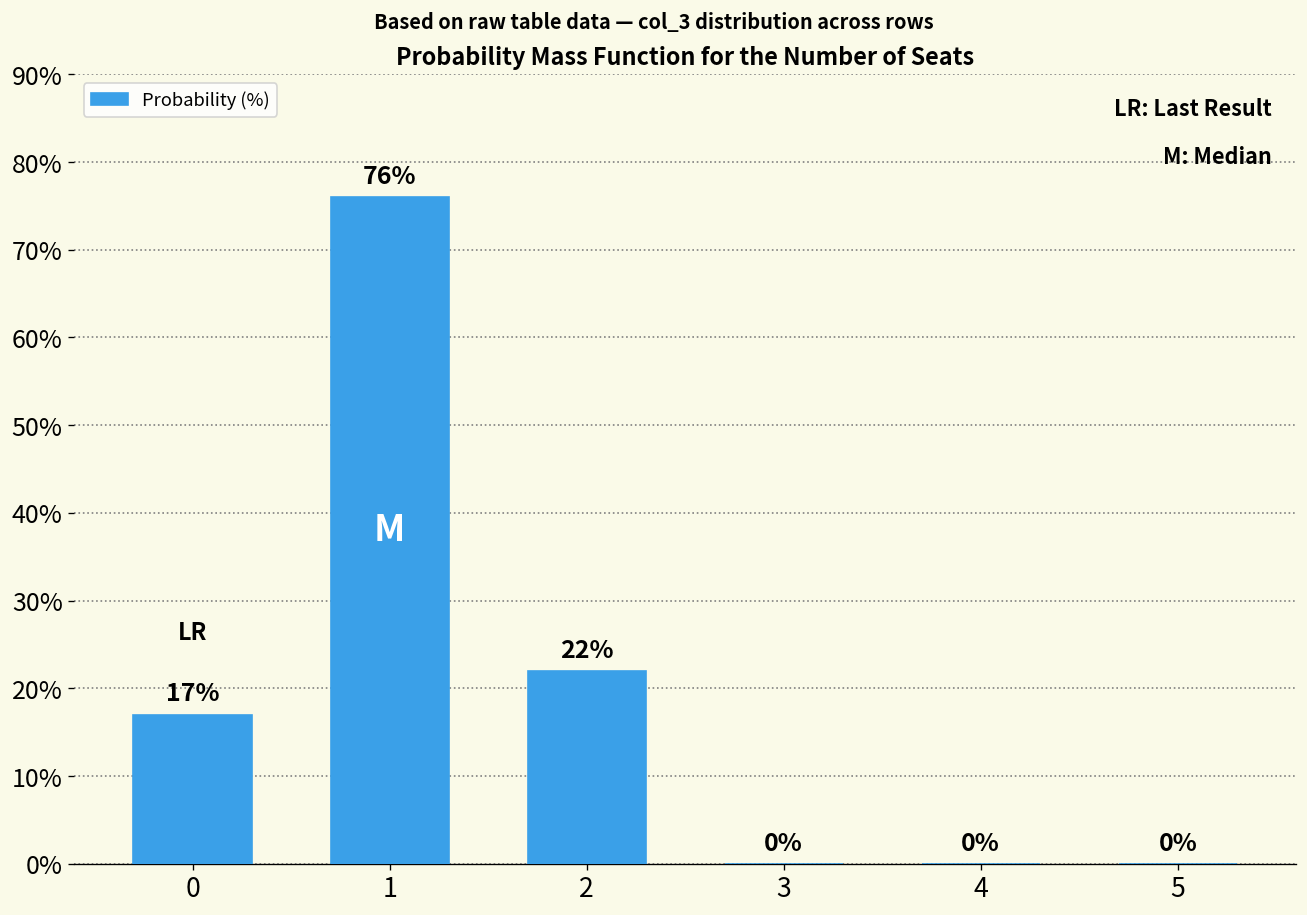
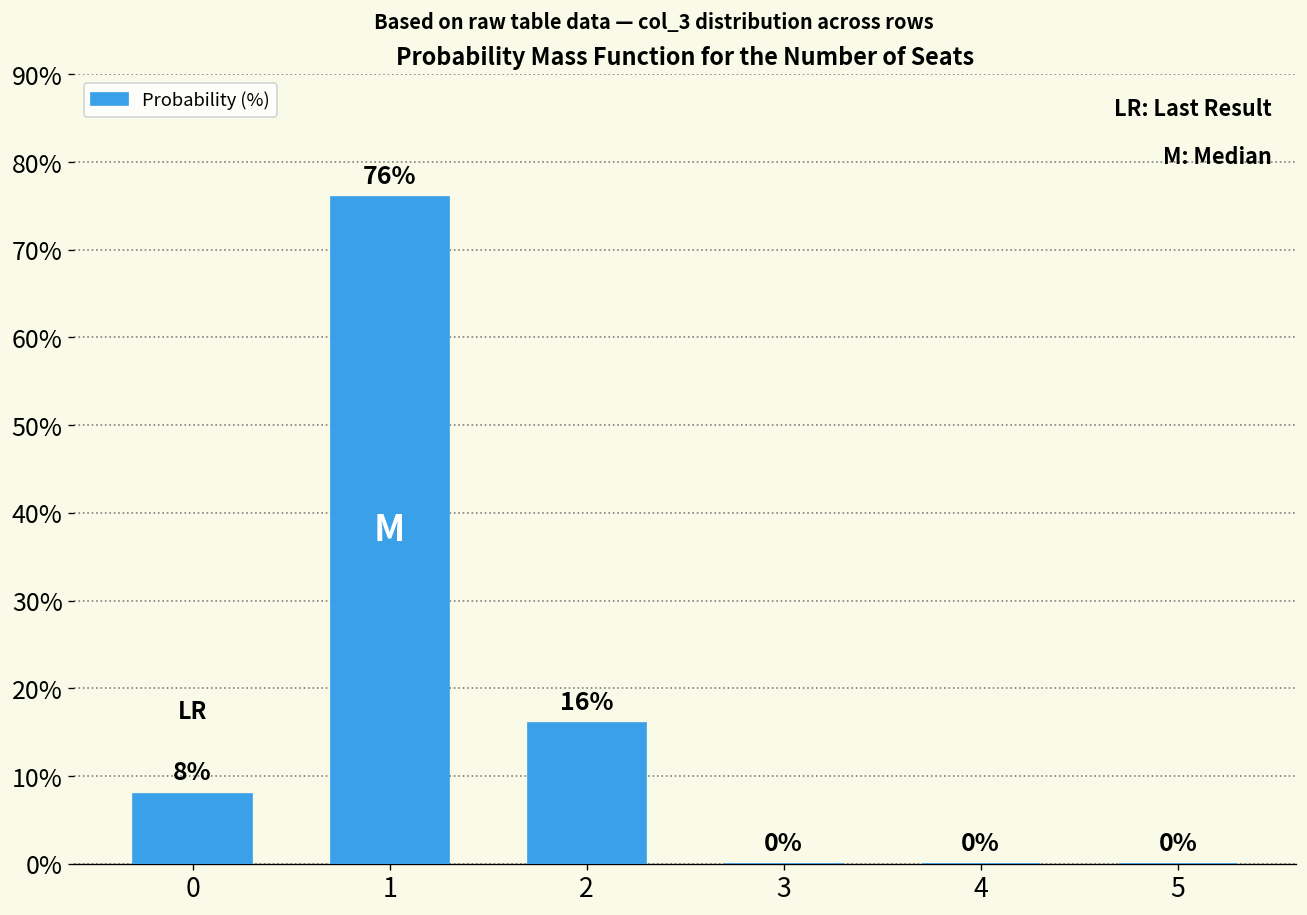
0: 17% -> 8%
2: 22% -> 16%
